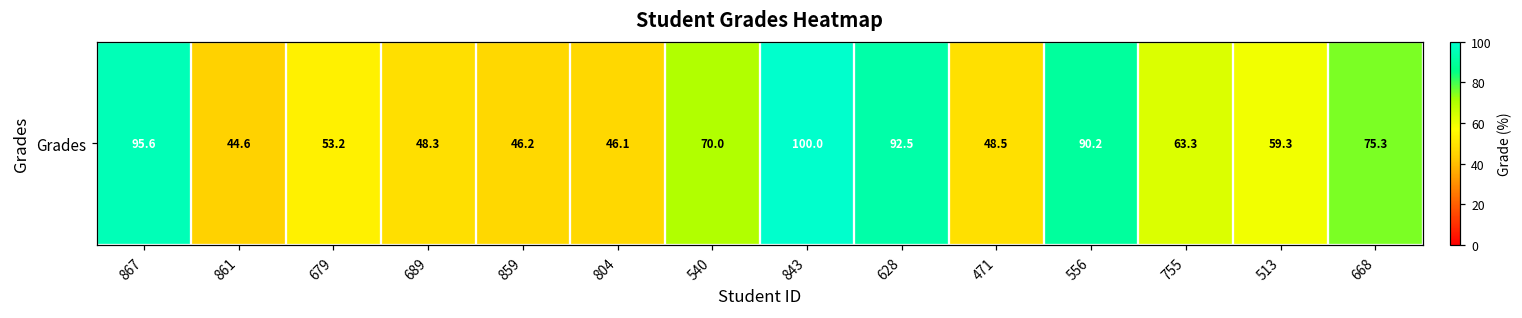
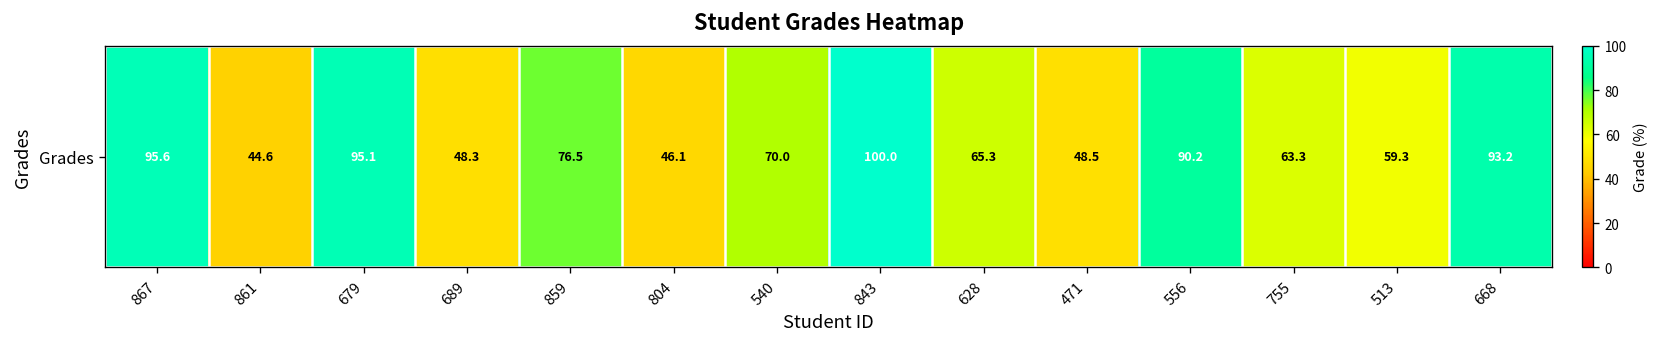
Grades, 679: 53.2 -> 95.1
Grades, 859: 46.2 -> 76.5
Grades, 628: 92.5 -> 65.3
Grades, 668: 75.3 -> 93.2
